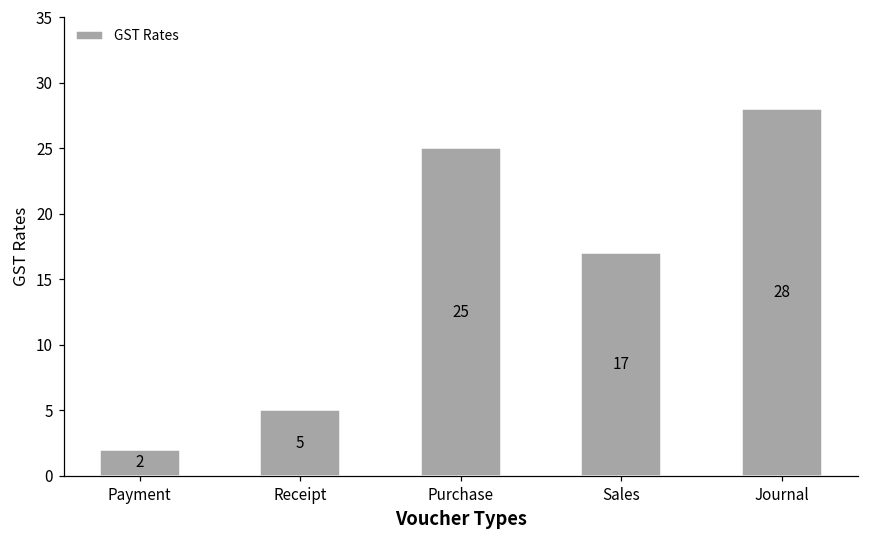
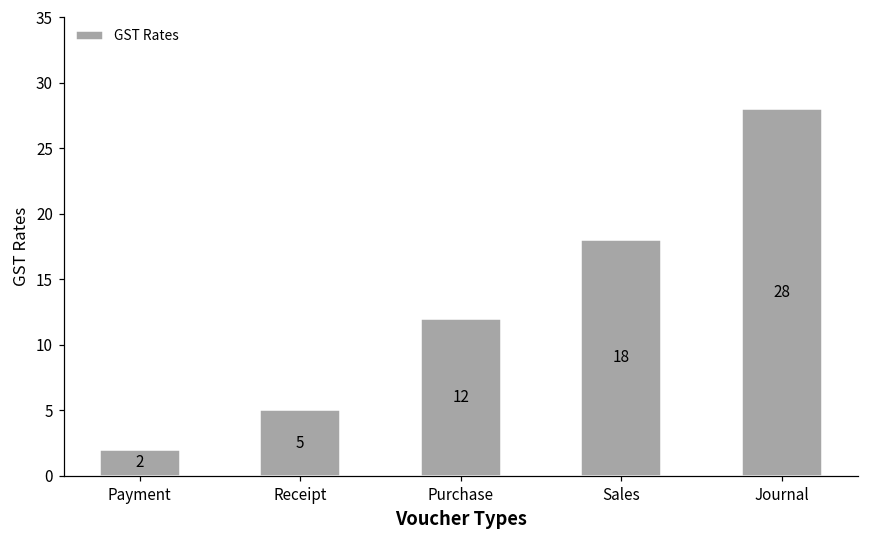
Purchase: 25 -> 12
Sales: 17 -> 18
